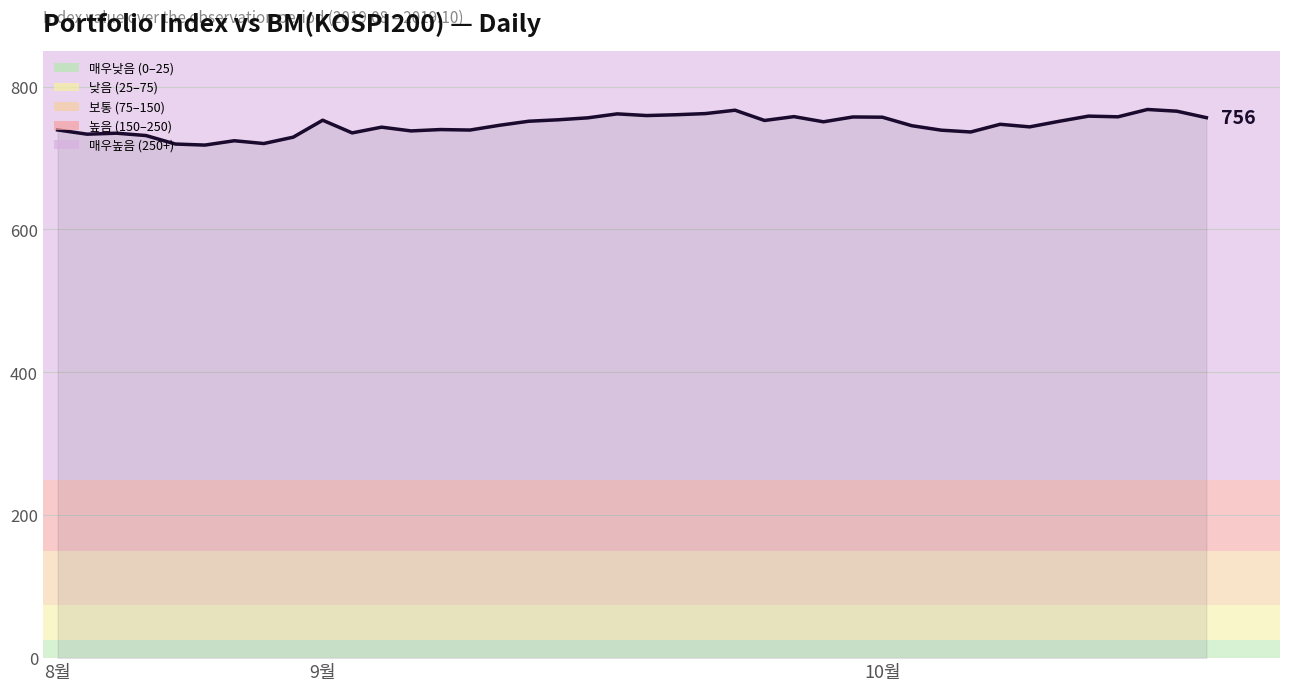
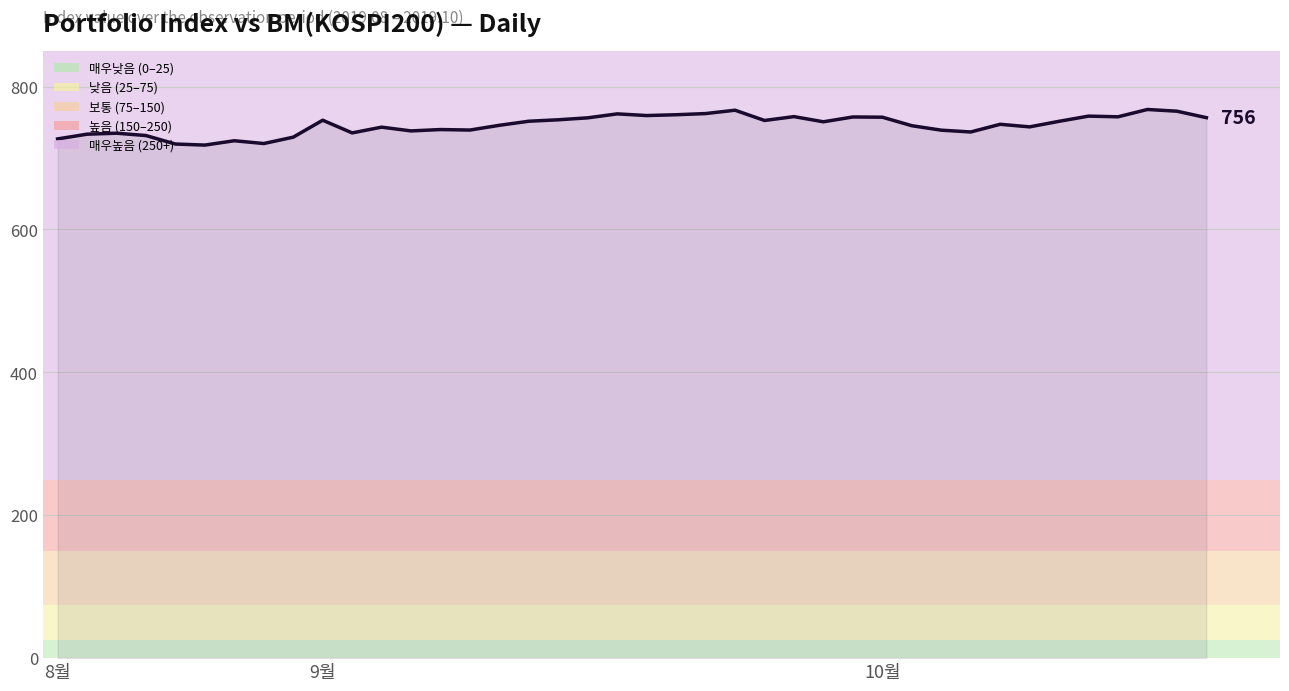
8월: 740 -> 730
